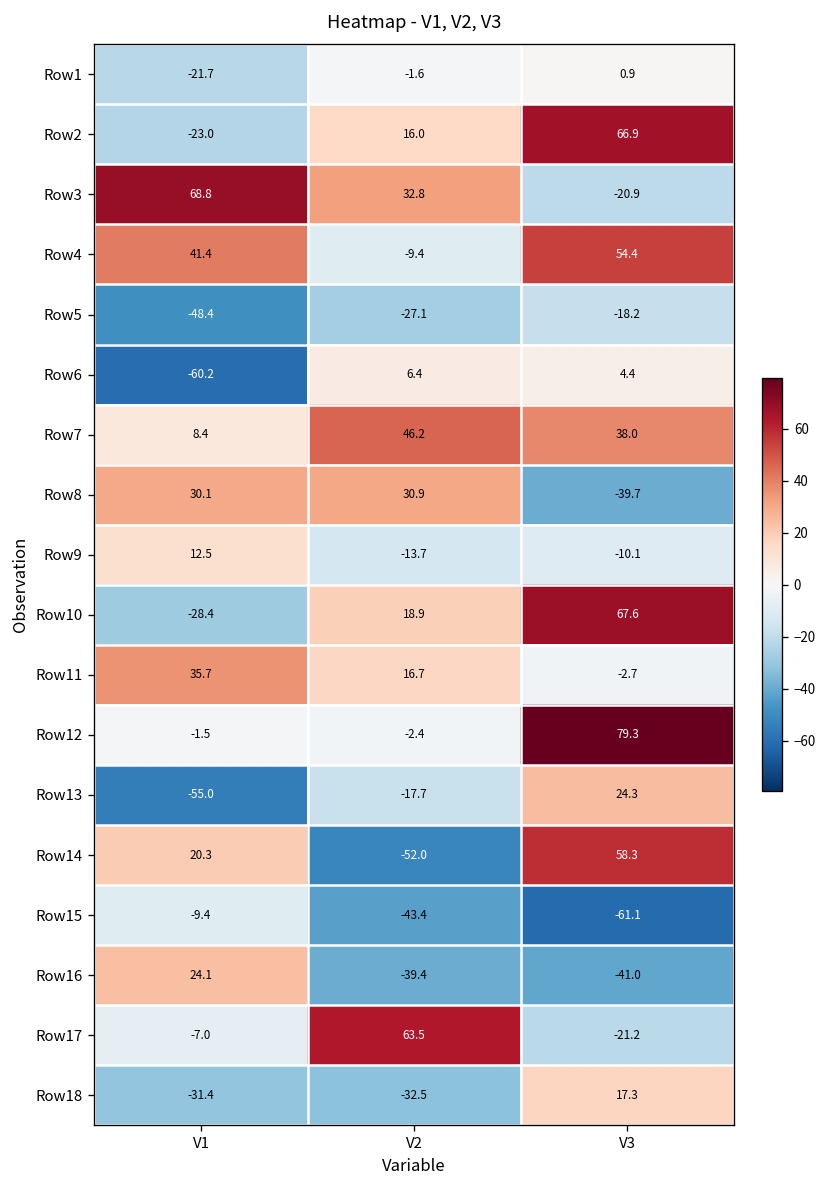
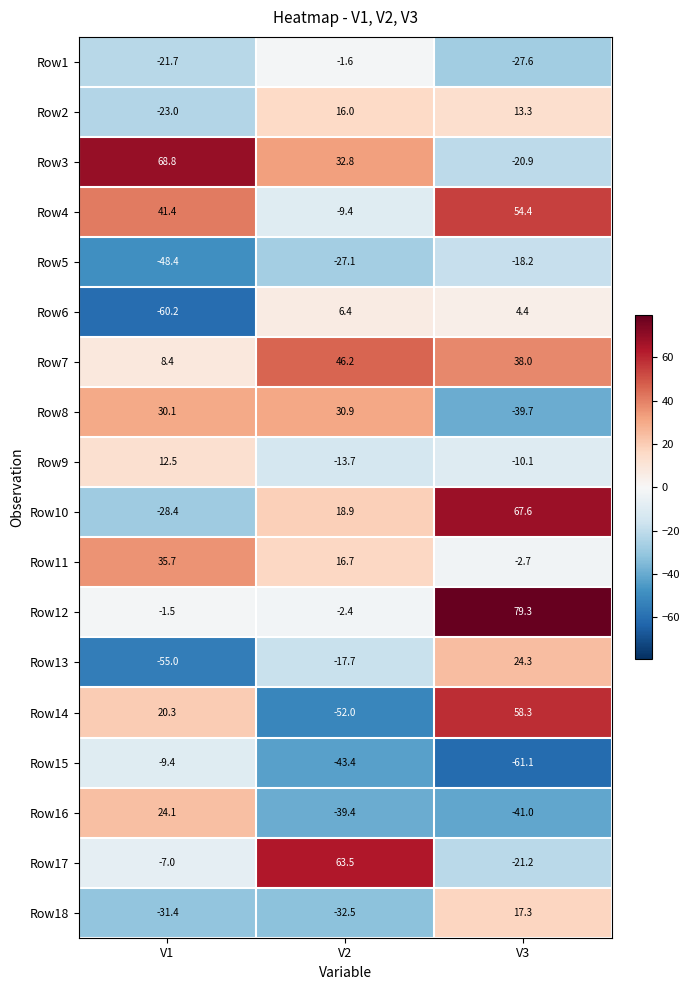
Row1, V3: 0.9 -> -27.6
Row2, V3: 66.9 -> 13.3
